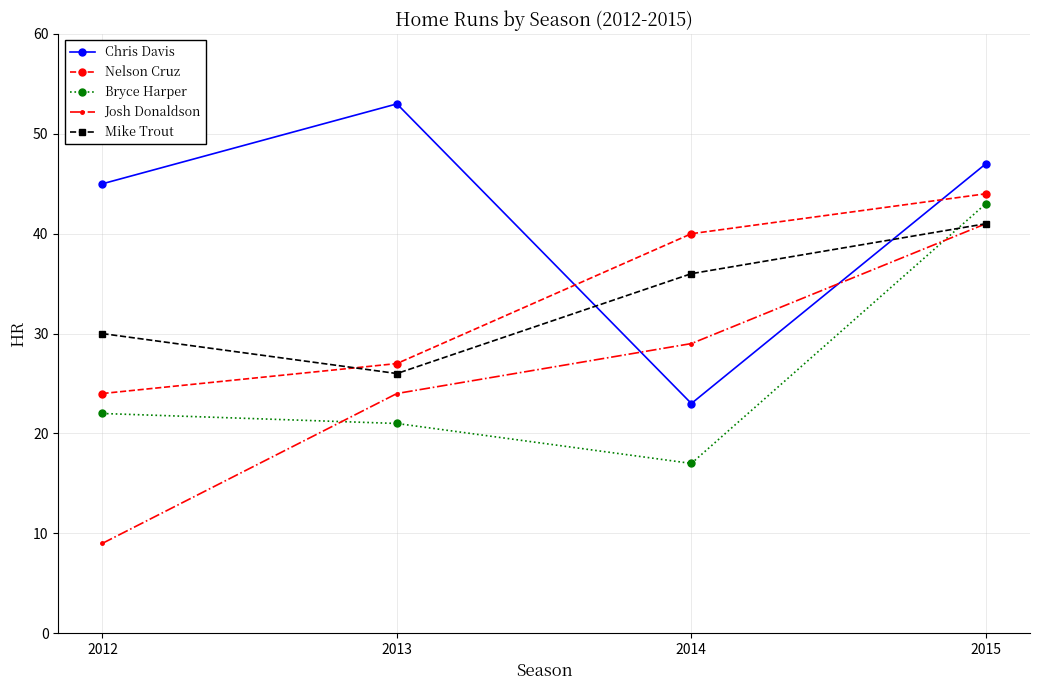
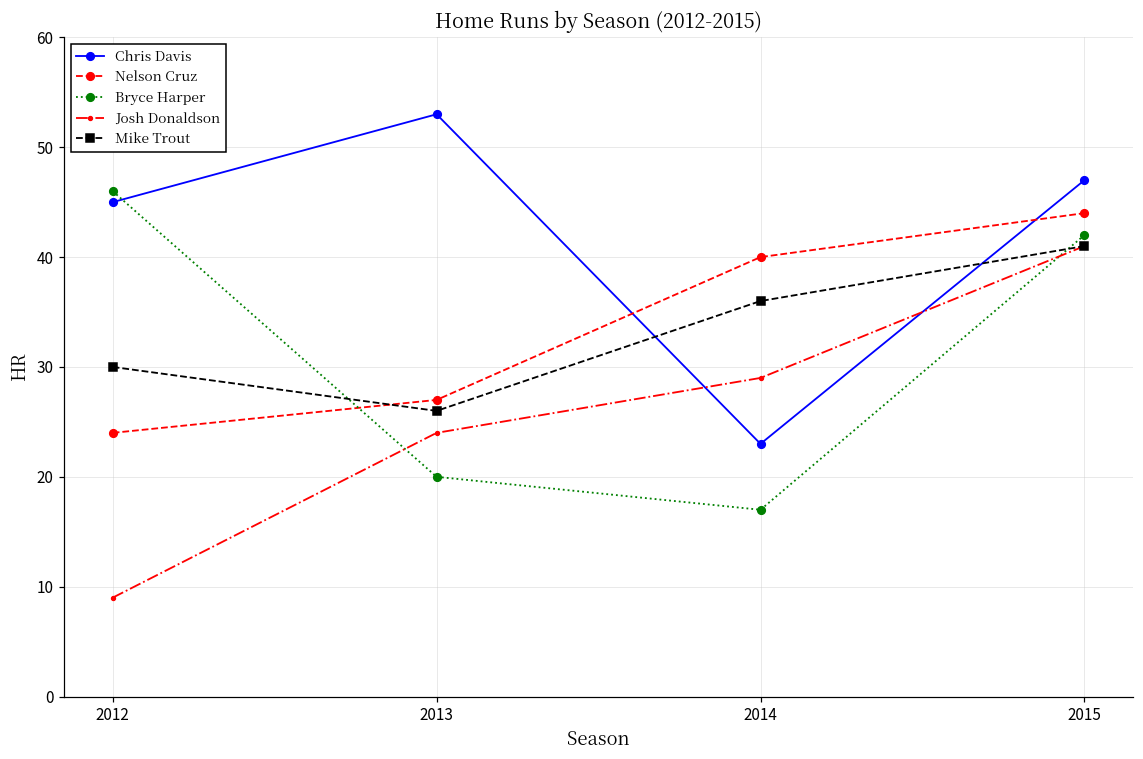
Bryce Harper, 2012: 22 -> 46
Bryce Harper, 2013: 21 -> 20
Bryce Harper, 2015: 43 -> 42
